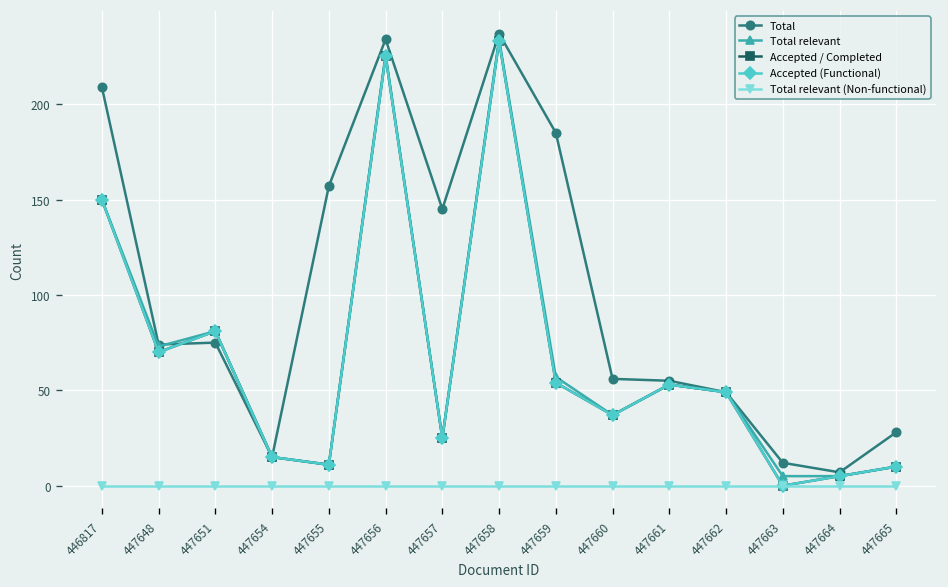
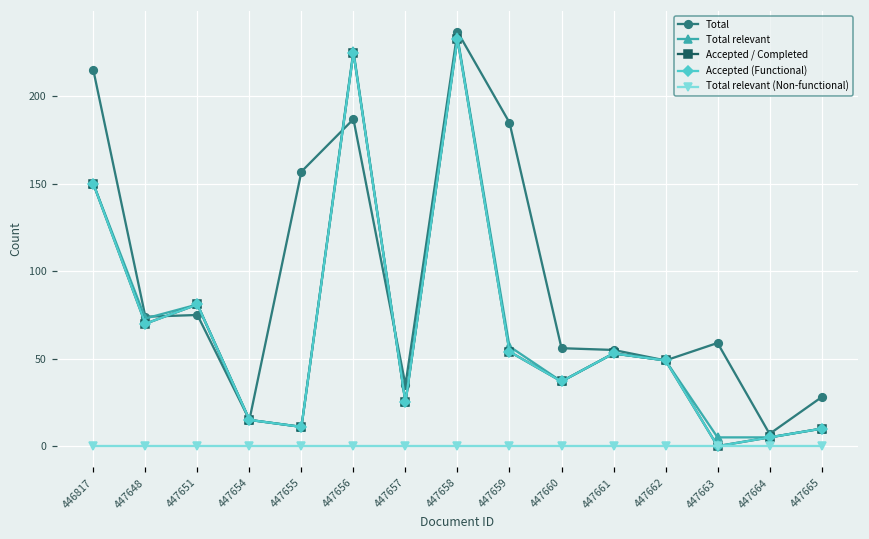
Total, 446817: 209 -> 215
Total, 447656: 234 -> 187
Total, 447657: 145 -> 35
Total, 447663: 12 -> 59
